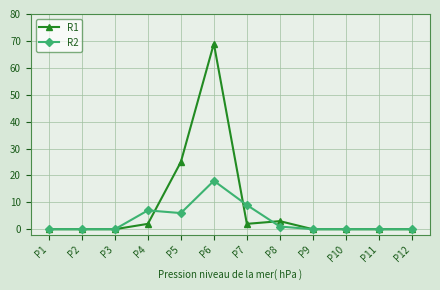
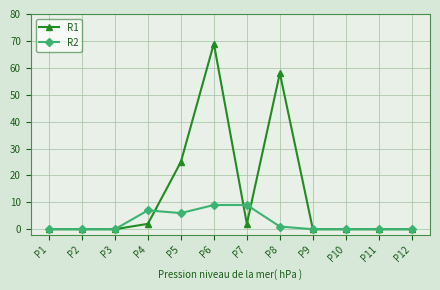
R2, P6: 18 -> 9
R1, P8: 3 -> 58
